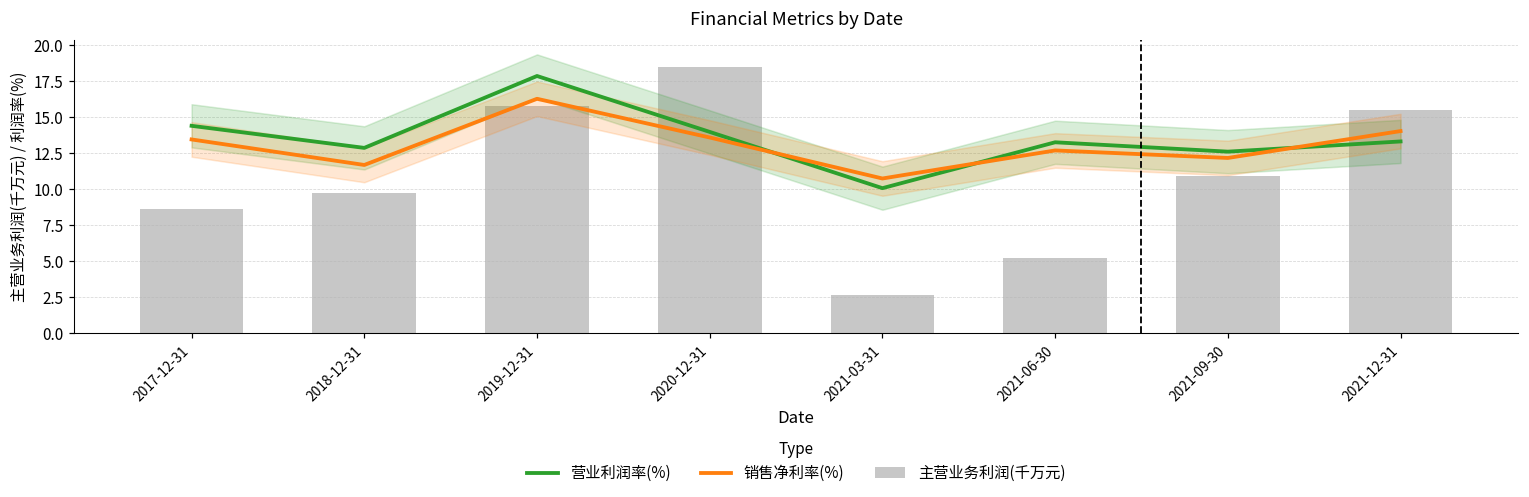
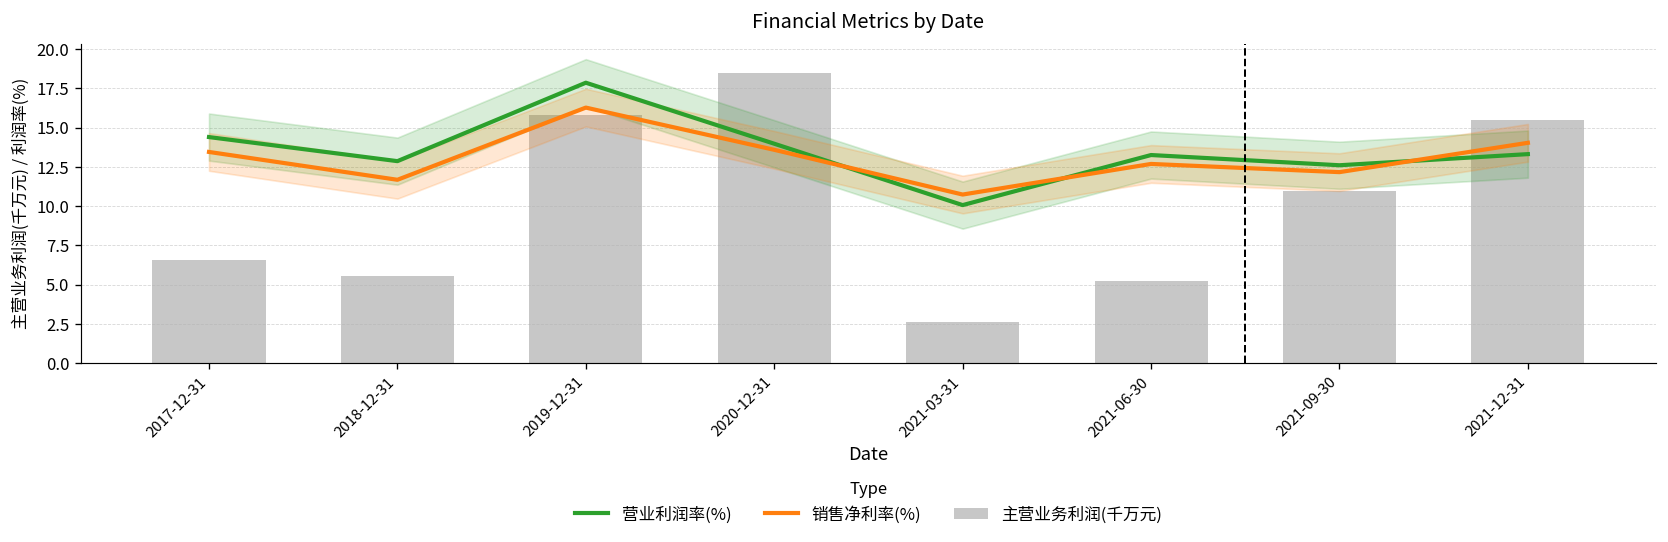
主营业务利润(千万元), 2017-12-31: 8.6 -> 6.6
主营业务利润(千万元), 2018-12-31: 9.8 -> 5.5
